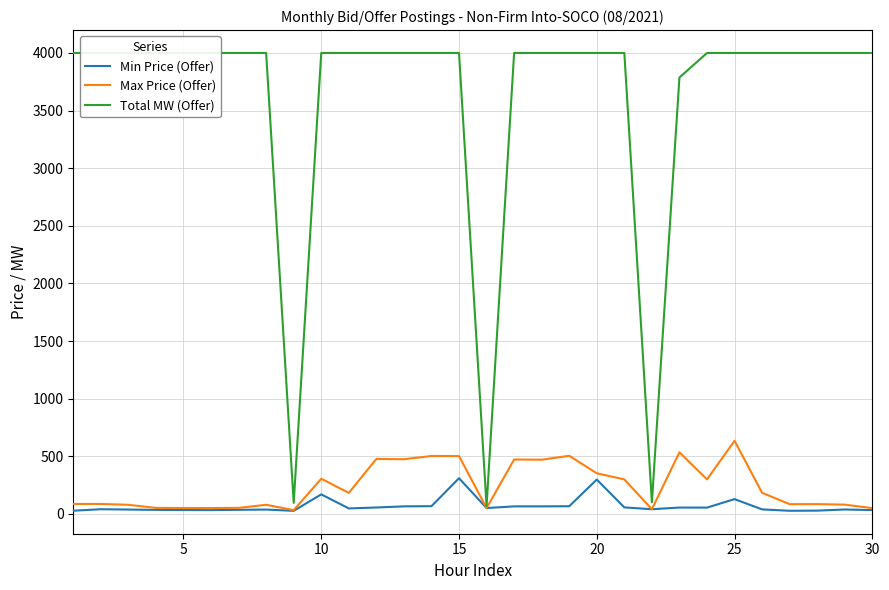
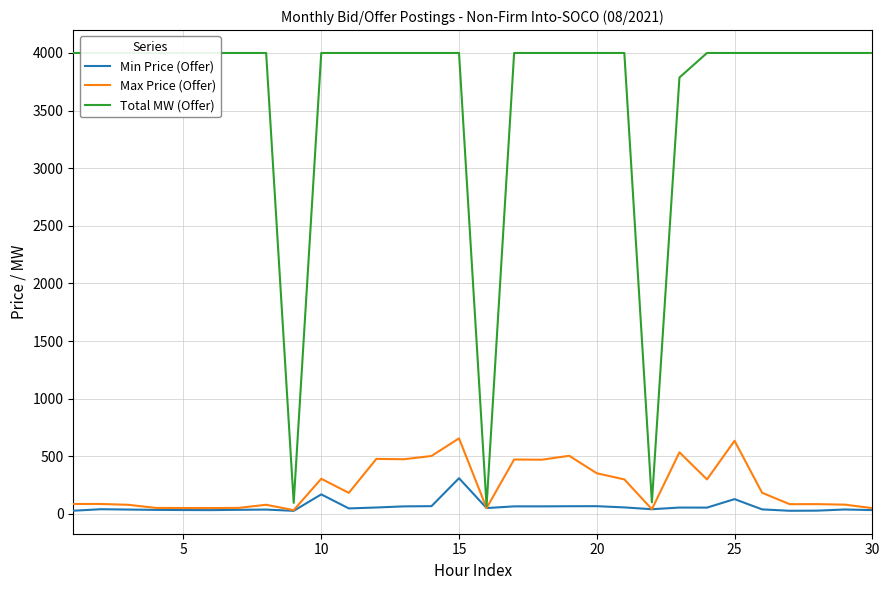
Max Price (Offer), 15: 500 -> 660
Min Price (Offer), 20: 300 -> 70
